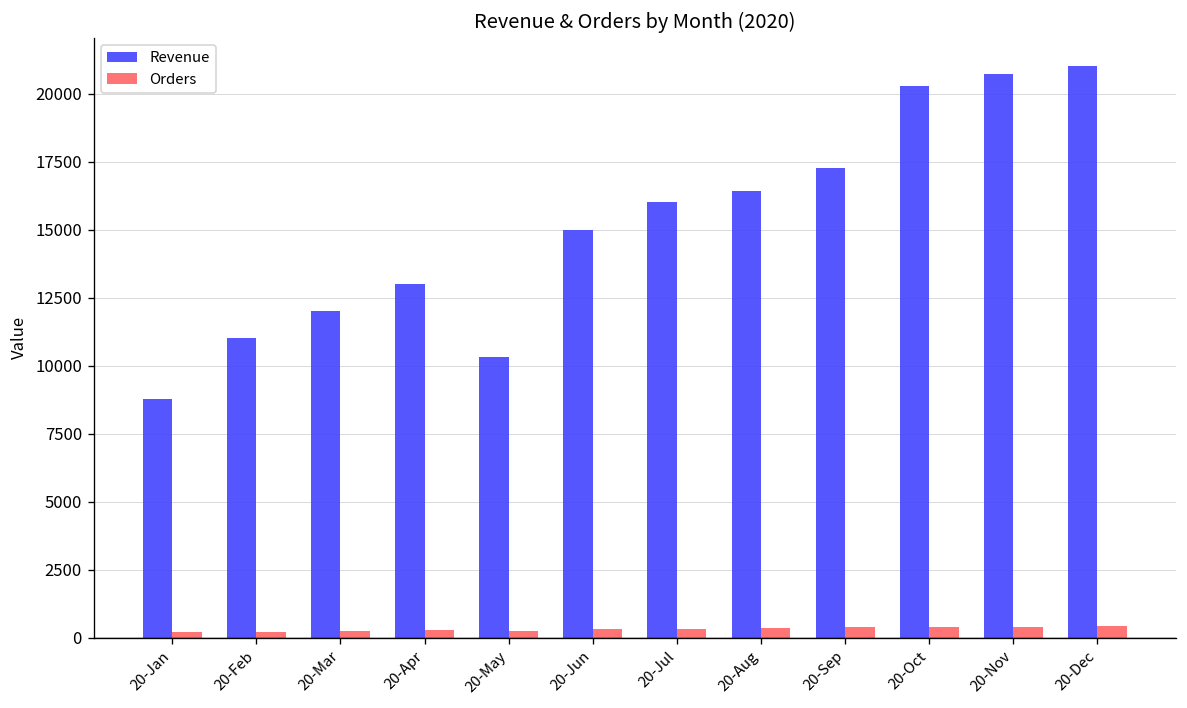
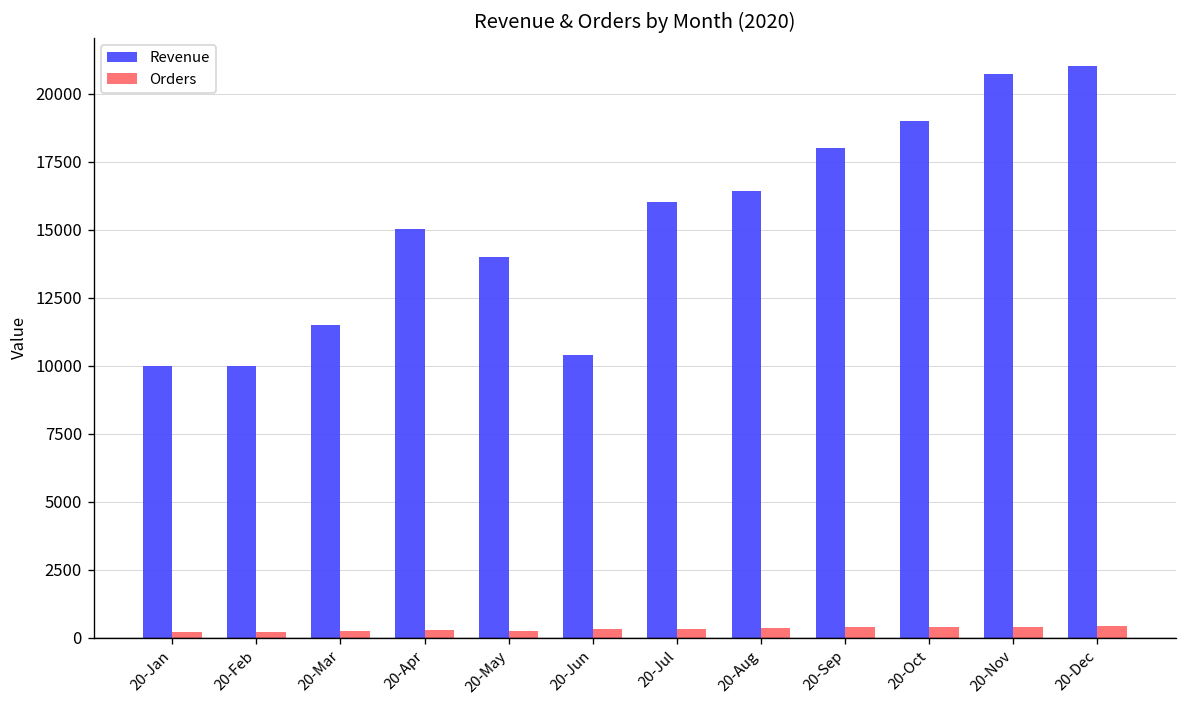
Revenue, 20-Jan: 8800 -> 10000
Revenue, 20-Feb: 11000 -> 10000
Revenue, 20-Mar: 12000 -> 11500
Revenue, 20-Apr: 13000 -> 15000
Revenue, 20-May: 10300 -> 14000
Revenue, 20-Jun: 15000 -> 10400
Revenue, 20-Sep: 17300 -> 18000
Revenue, 20-Oct: 20300 -> 19000
